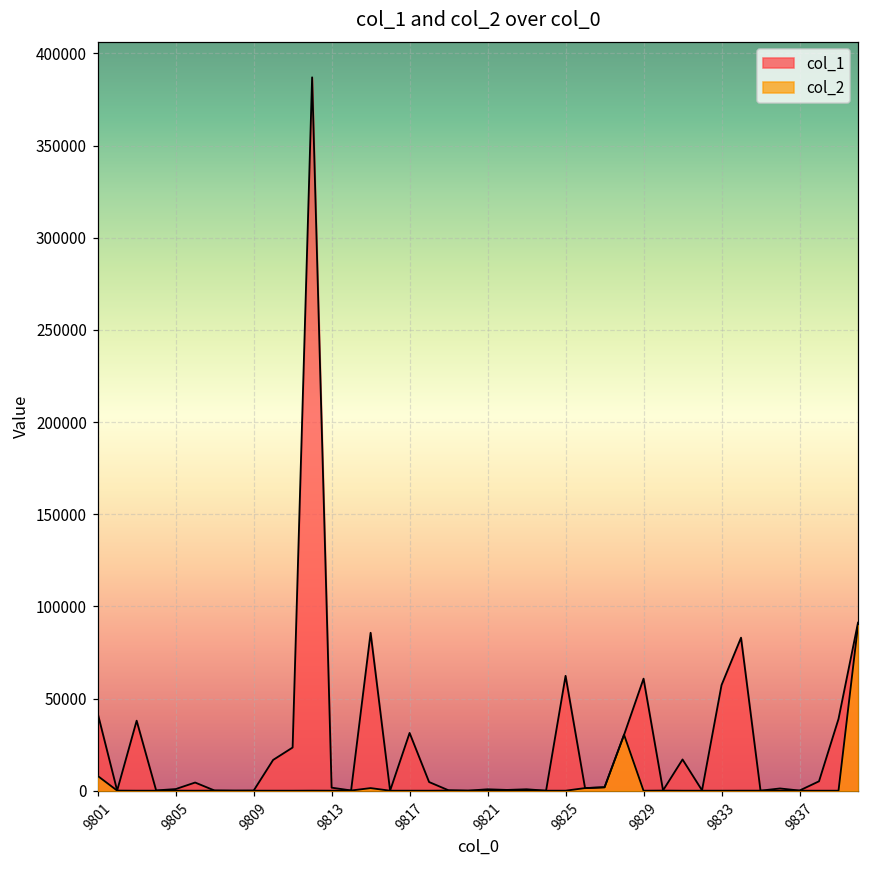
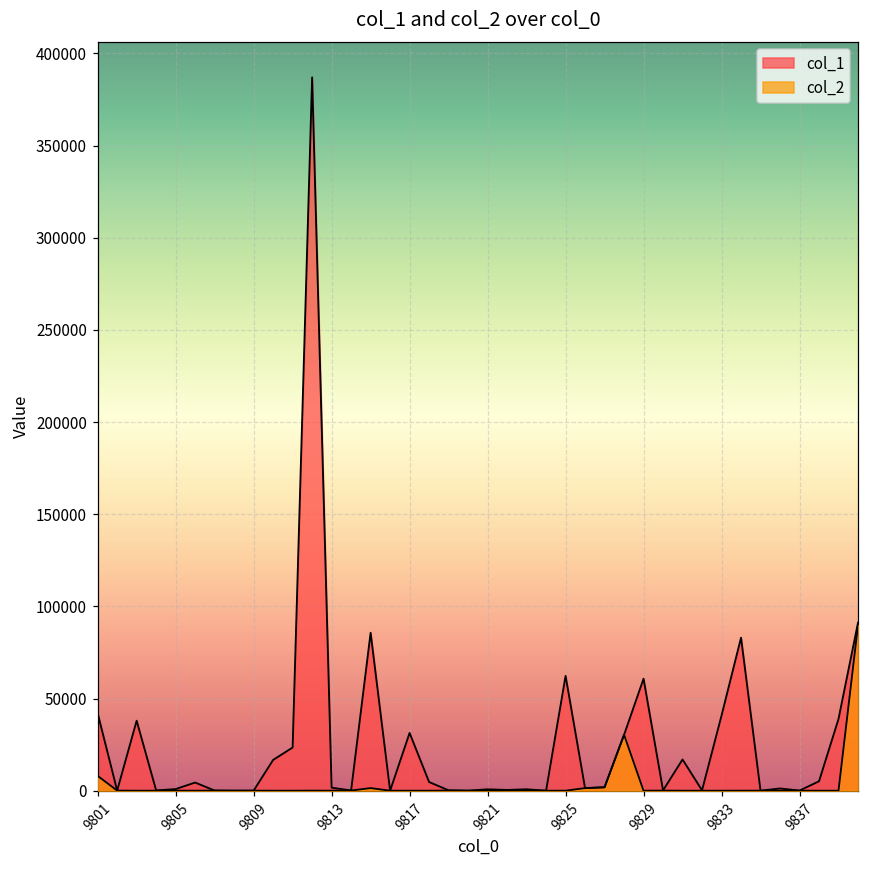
col_1, 9833: 57000 -> 41000
